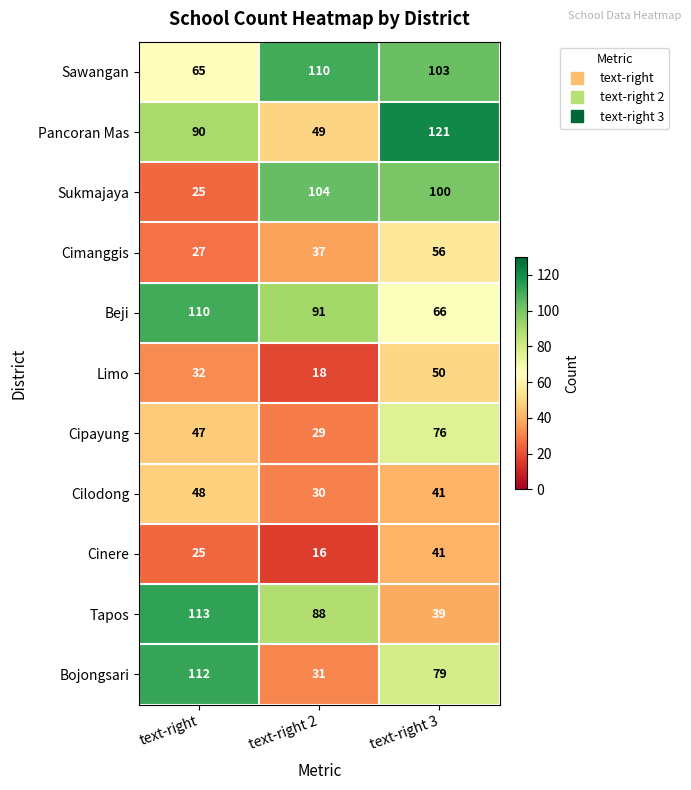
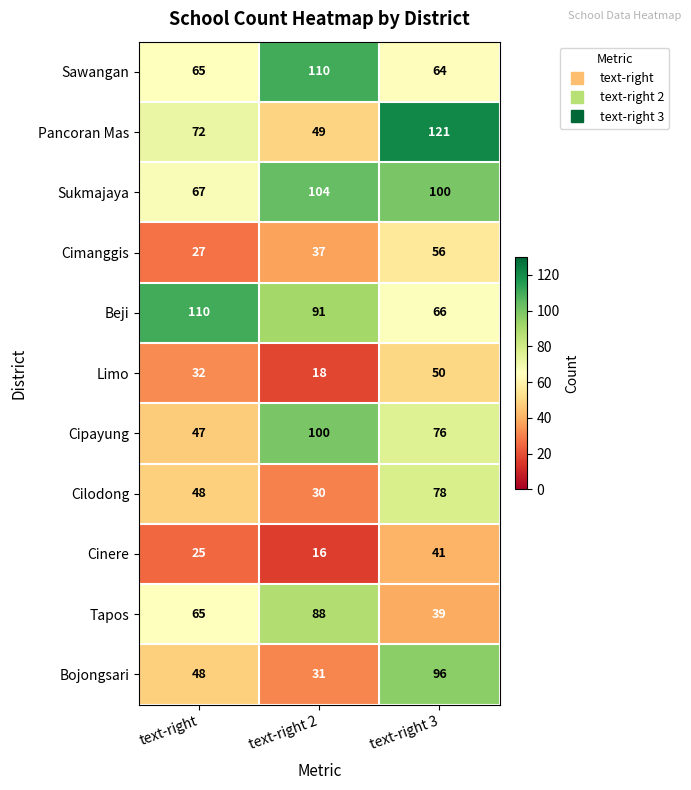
Sawangan, text-right 3: 103 -> 64
Pancoran Mas, text-right: 90 -> 72
Sukmajaya, text-right: 25 -> 67
Cipayung, text-right 2: 29 -> 100
Cilodong, text-right 3: 41 -> 78
Tapos, text-right: 113 -> 65
Bojongsari, text-right: 112 -> 48
Bojongsari, text-right 3: 79 -> 96
